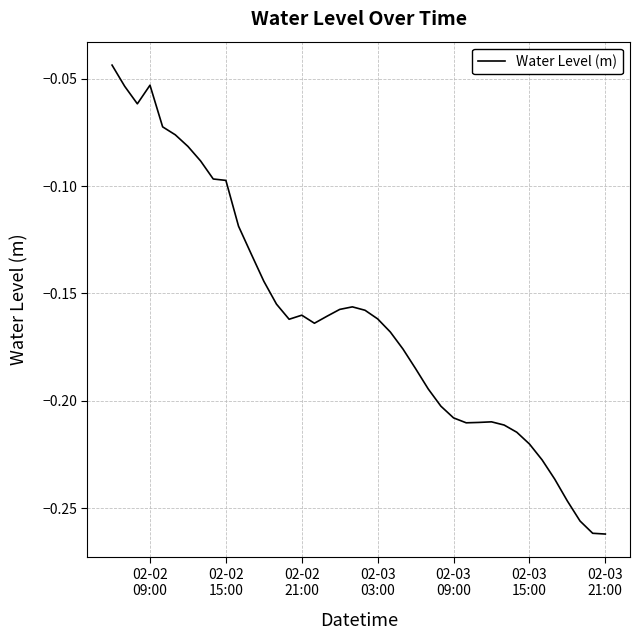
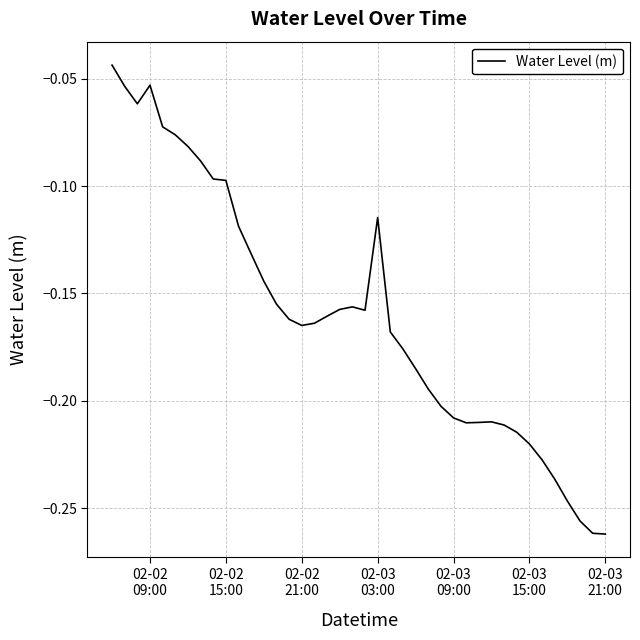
02-02 21:00: -0.160 -> -0.165
02-03 03:00: -0.162 -> -0.115
